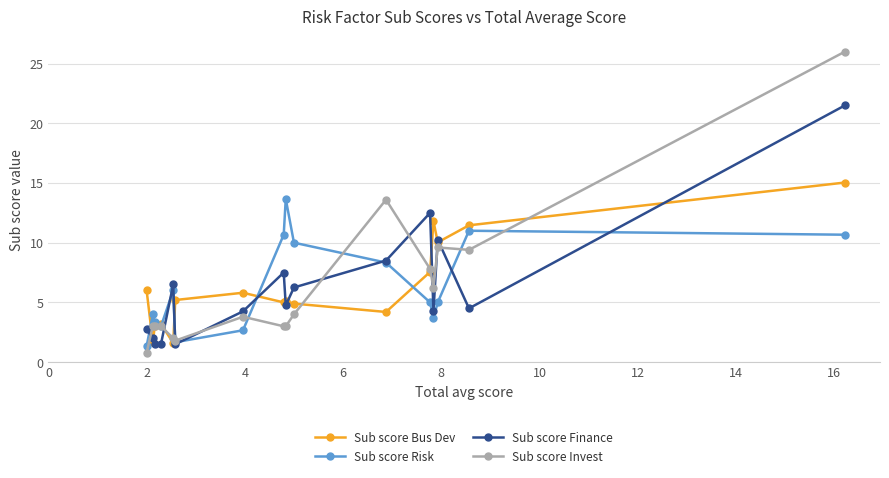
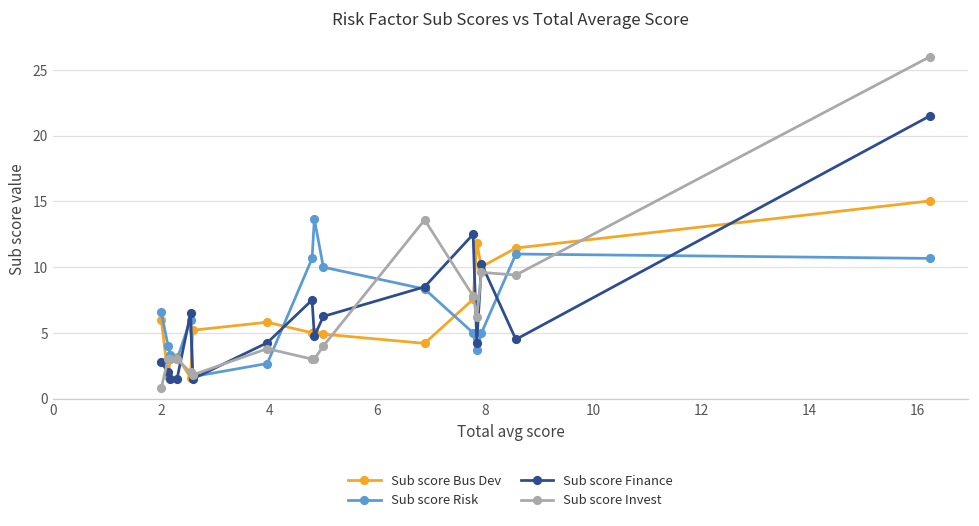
Sub score Risk, 2: 1.3 -> 6.6
